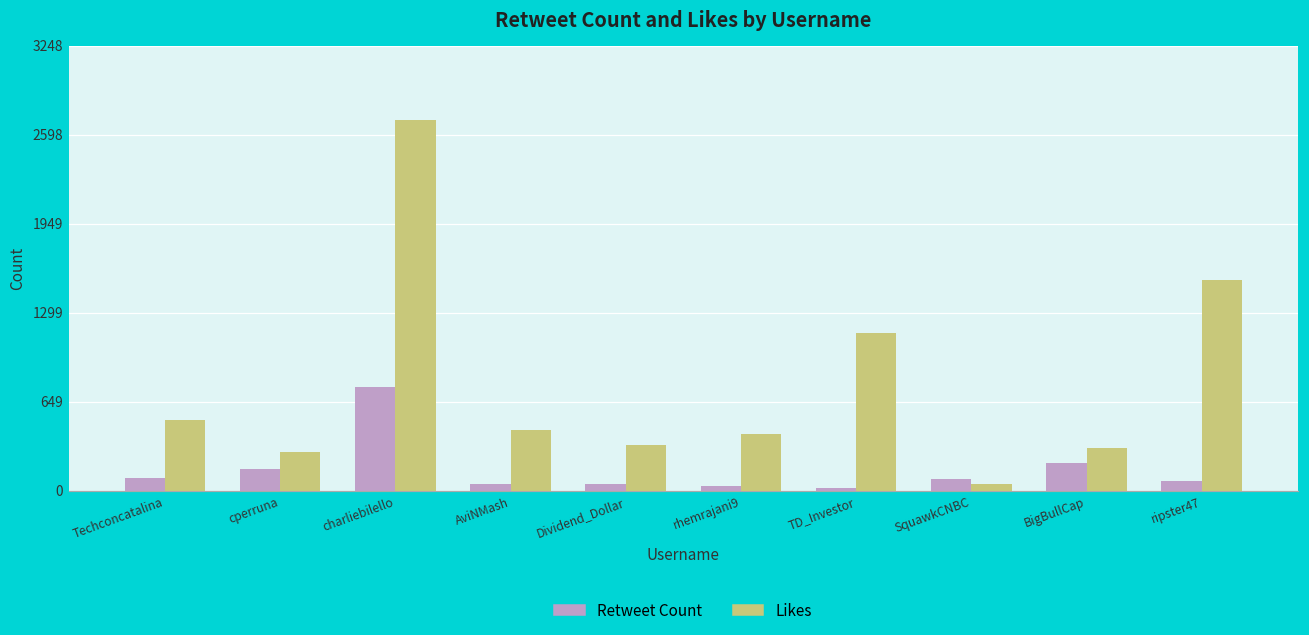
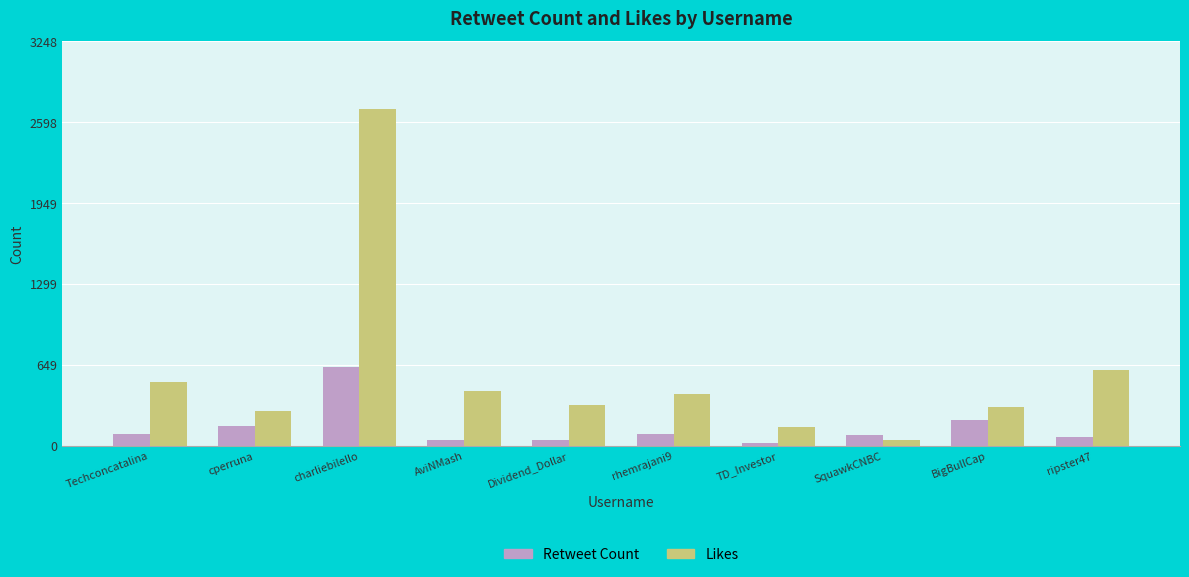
Retweet Count, charliebilello: 760 -> 630
Retweet Count, rhemrajani9: 30 -> 100
Likes, TD_Investor: 1150 -> 160
Likes, ripster47: 1540 -> 610
